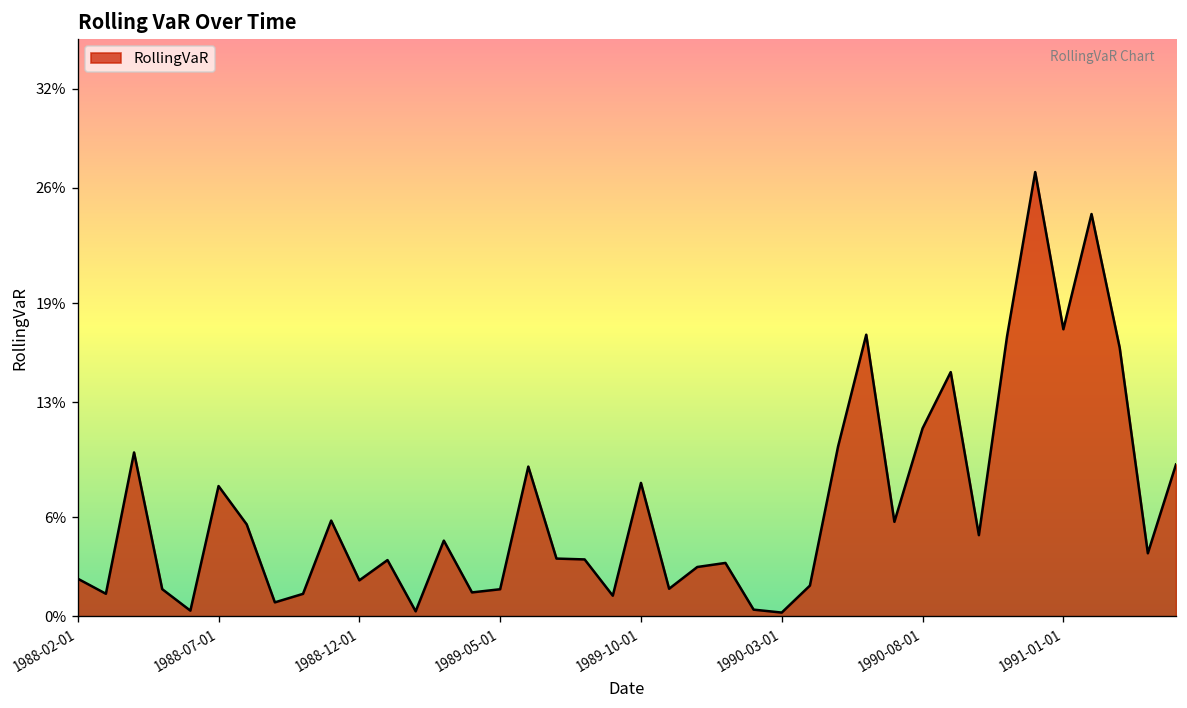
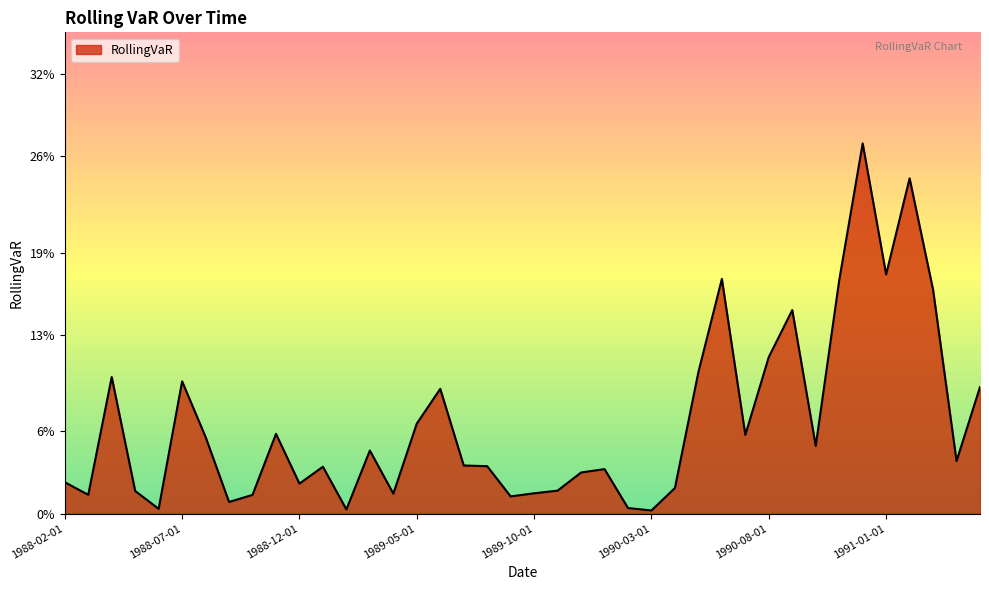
1988-07-01: 7.9% -> 9.6%
1989-05-01: 1.6% -> 6.5%
1989-10-01: 8.1% -> 1.5%
